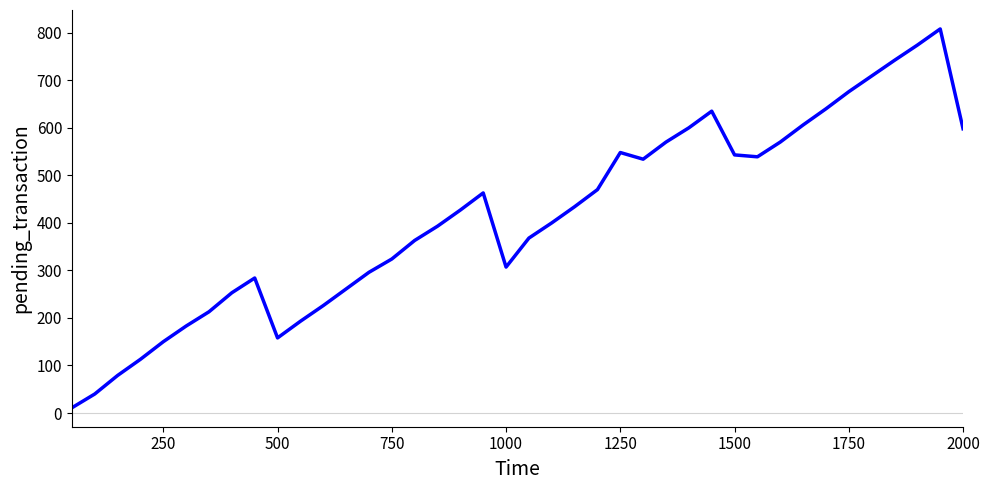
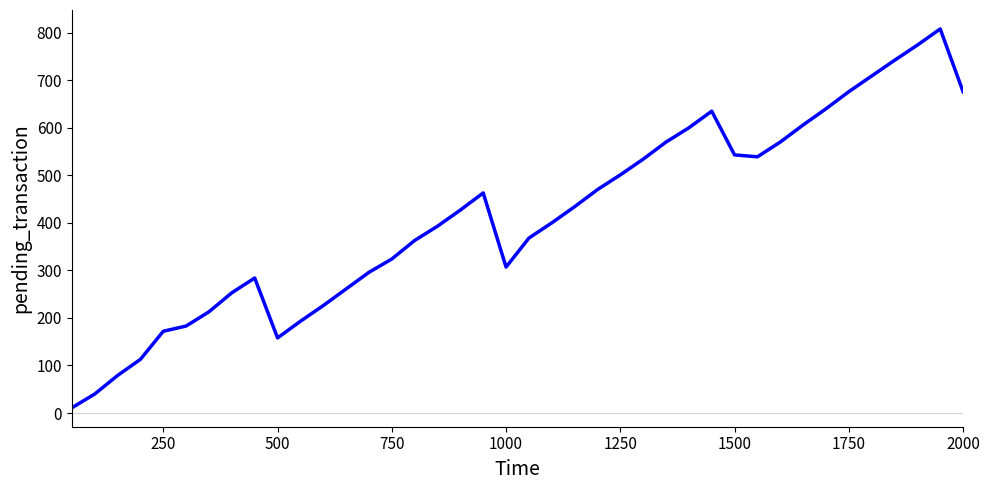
250: 150 -> 170
1250: 550 -> 500
2000: 600 -> 680
